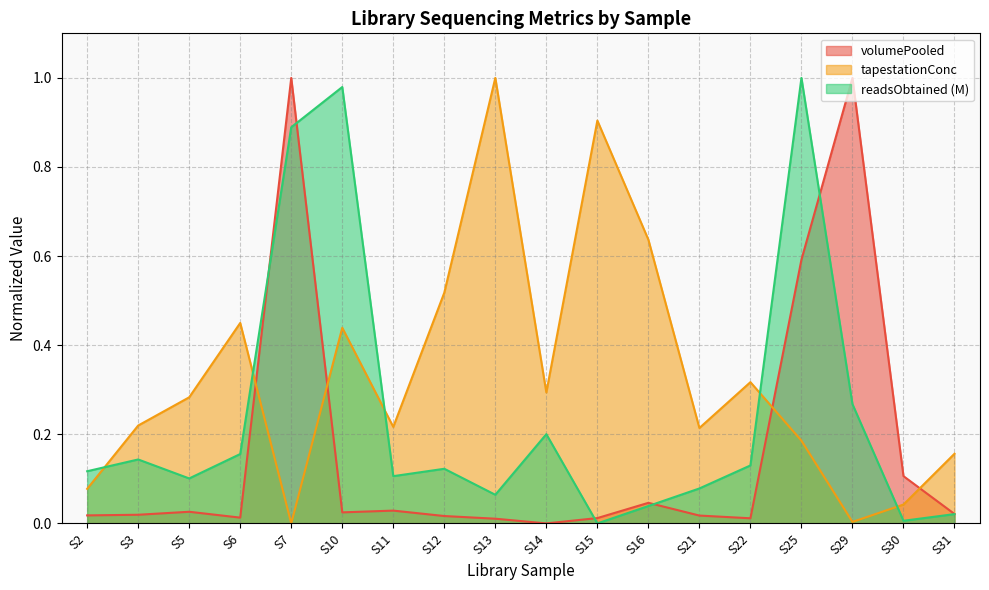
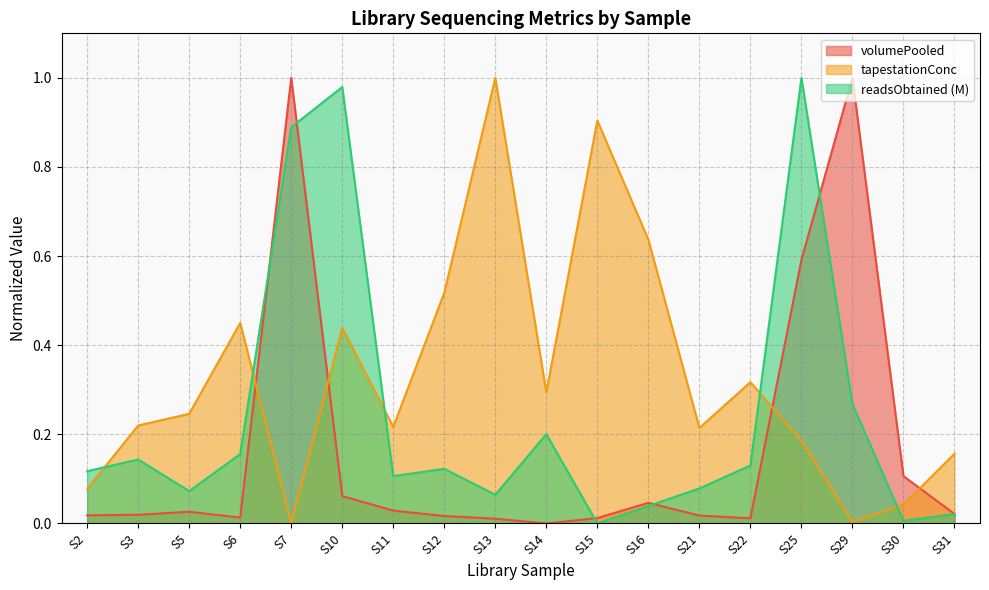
tapestationConc, S5: 0.28 -> 0.25
readsObtained (M), S5: 0.10 -> 0.07
volumePooled, S10: 0.02 -> 0.06
